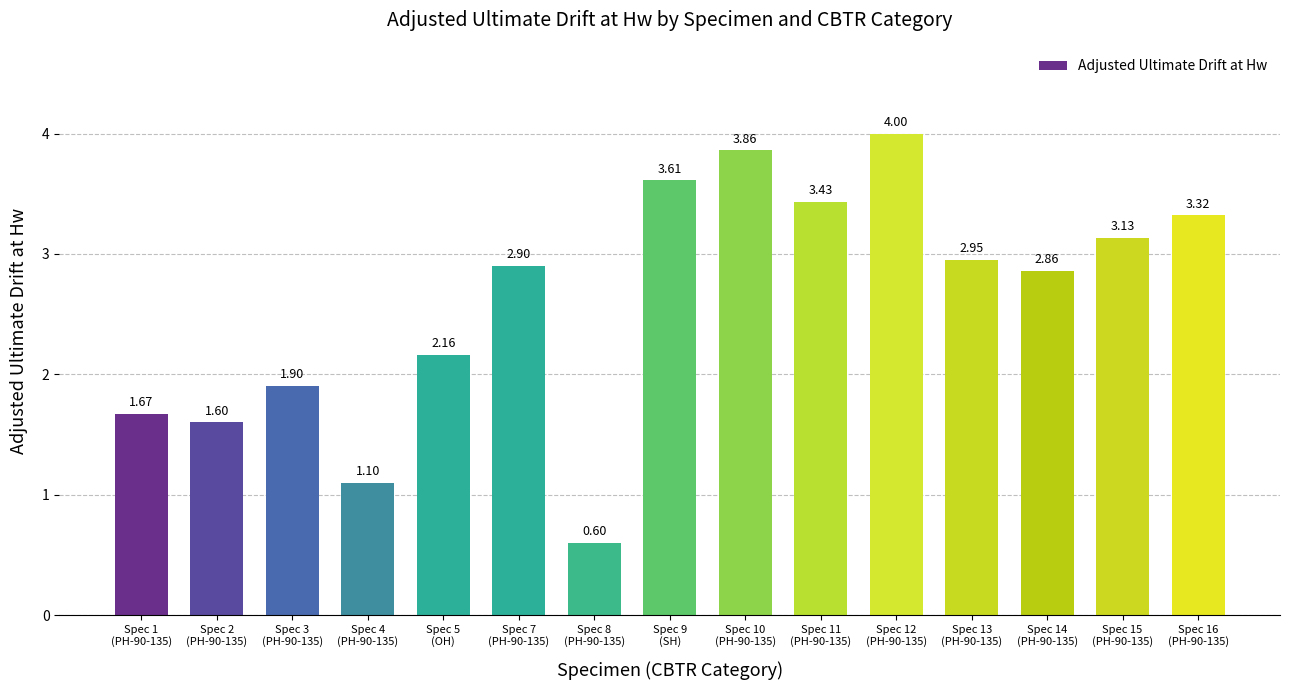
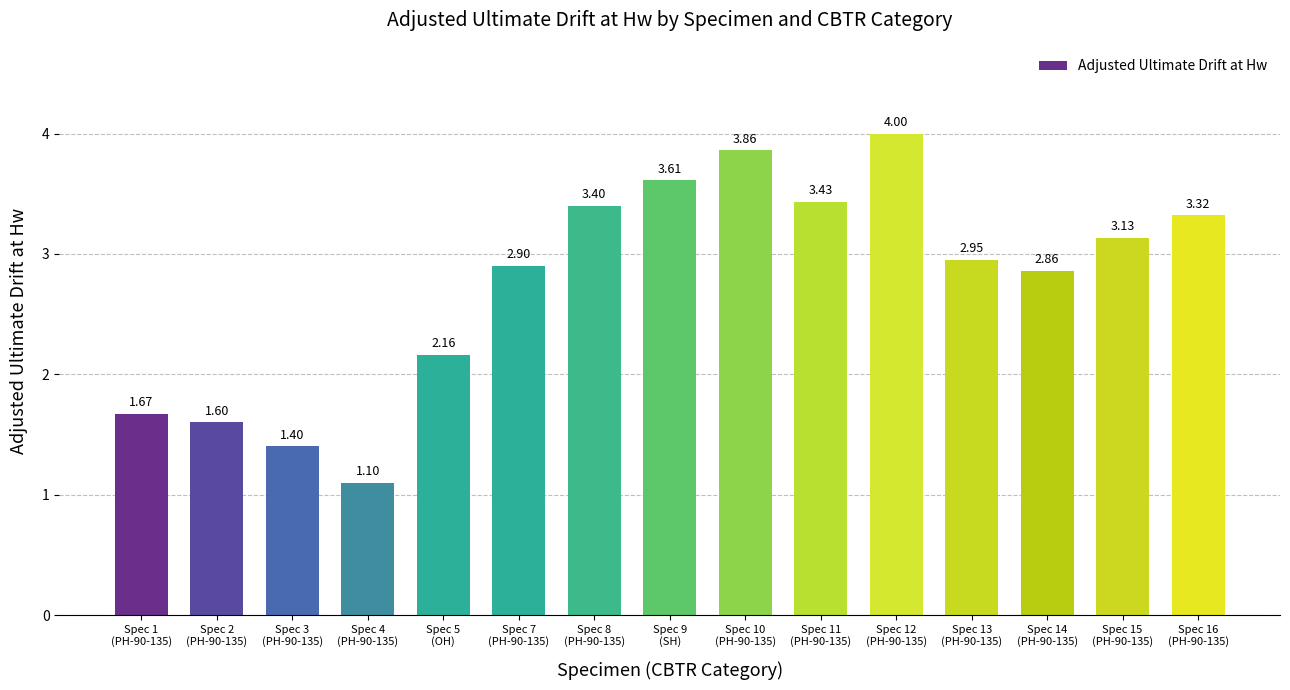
Spec 3 (PH-90-135): 1.90 -> 1.40
Spec 8 (PH-90-135): 0.60 -> 3.40
